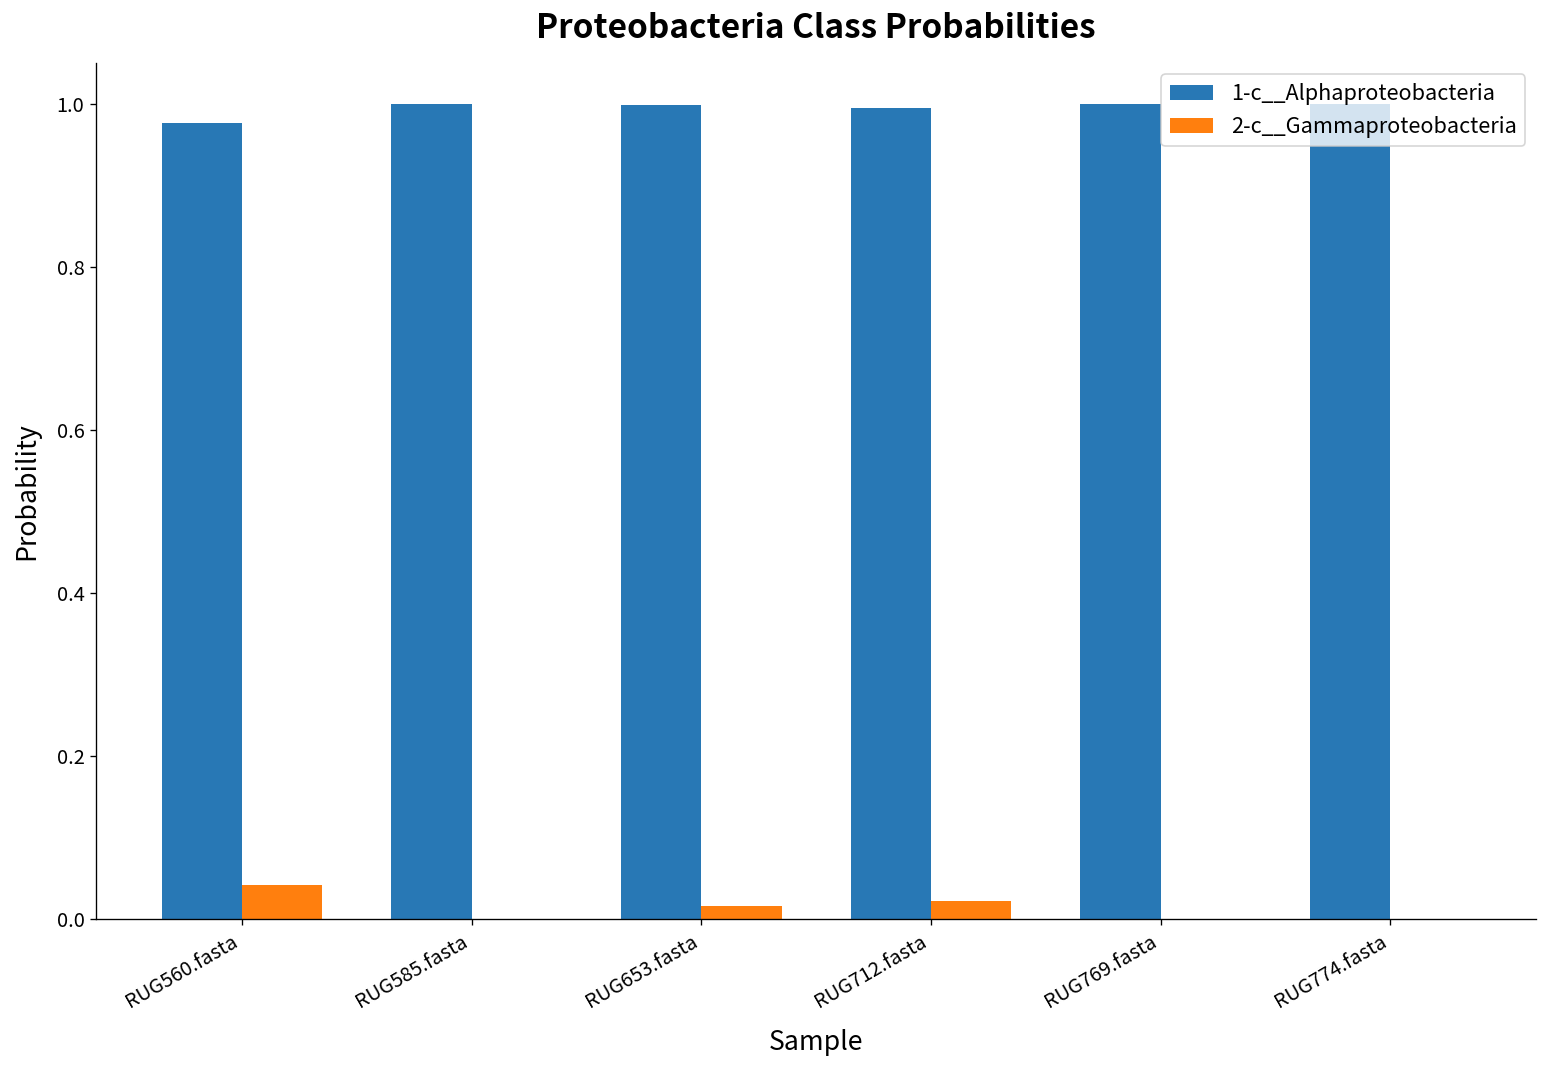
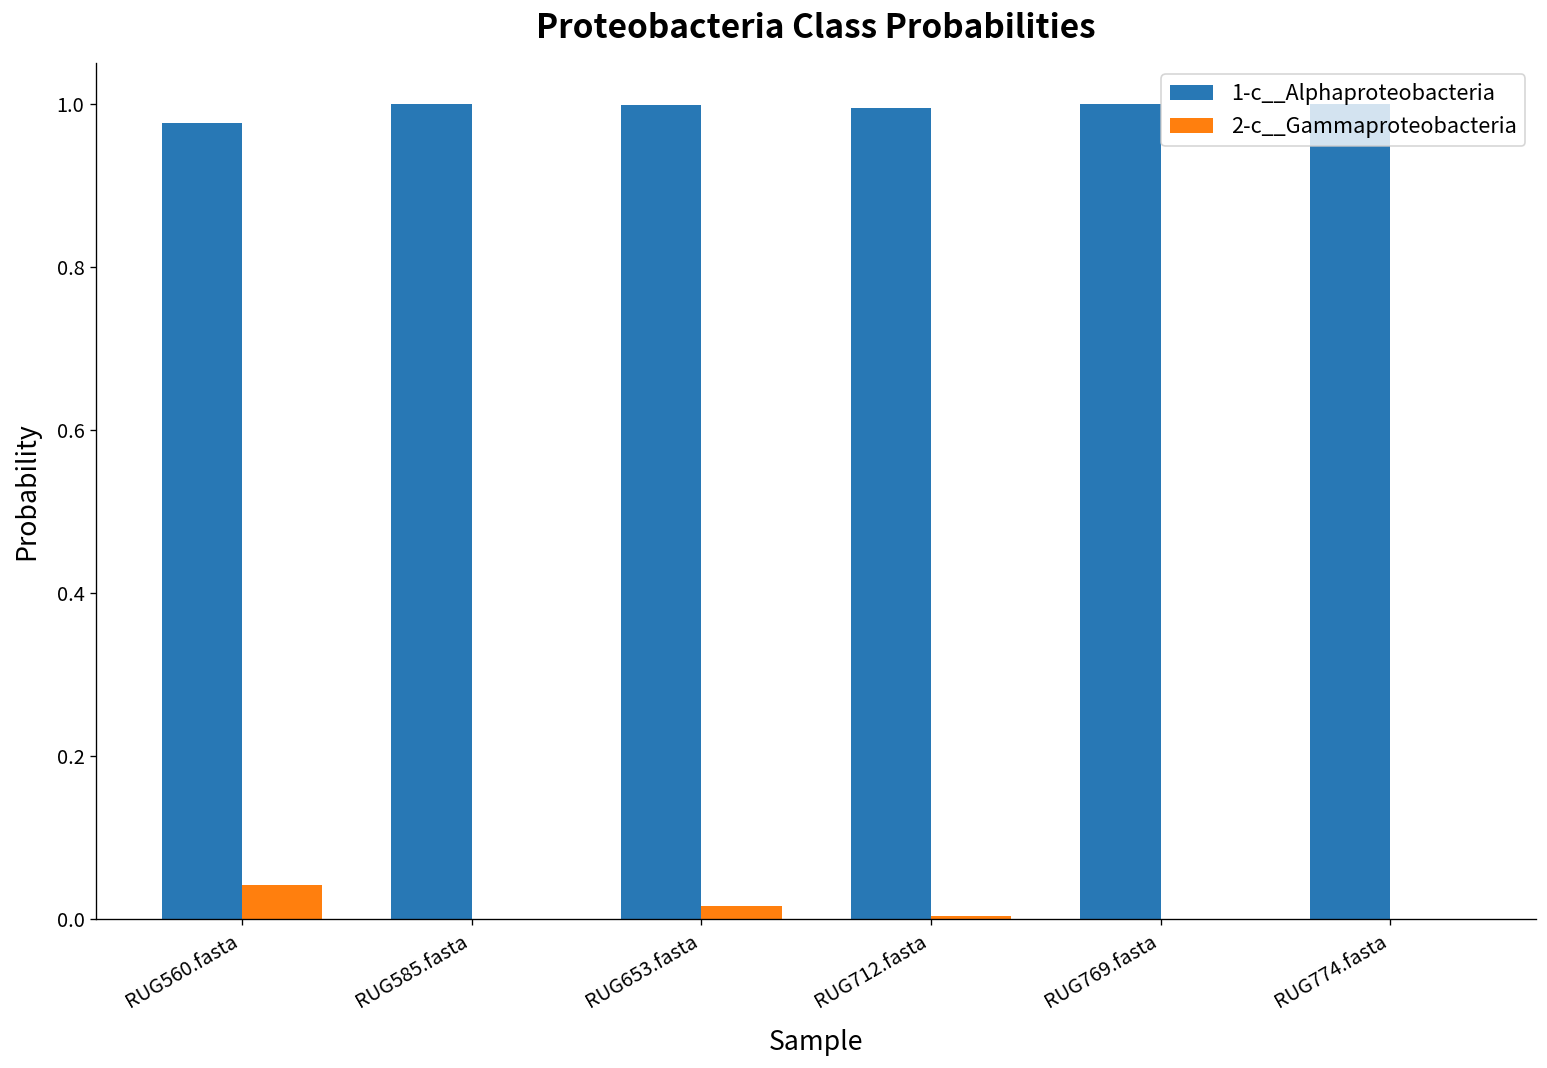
2-c__Gammaproteobacteria, RUG712.fasta: 0.02 -> 0.00
